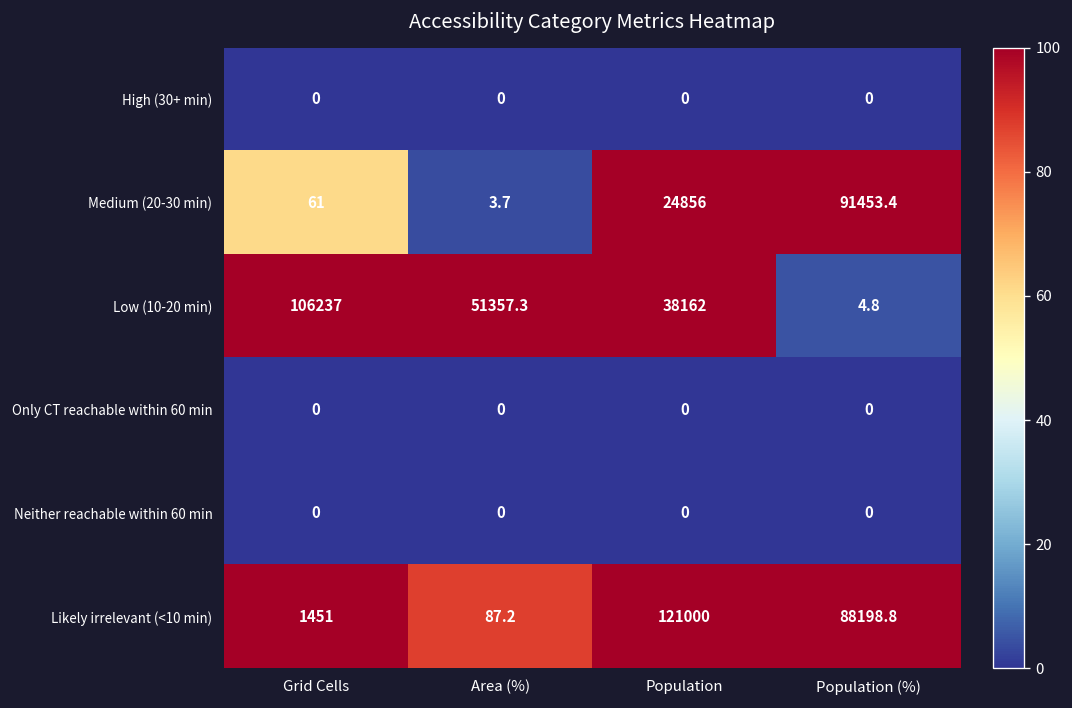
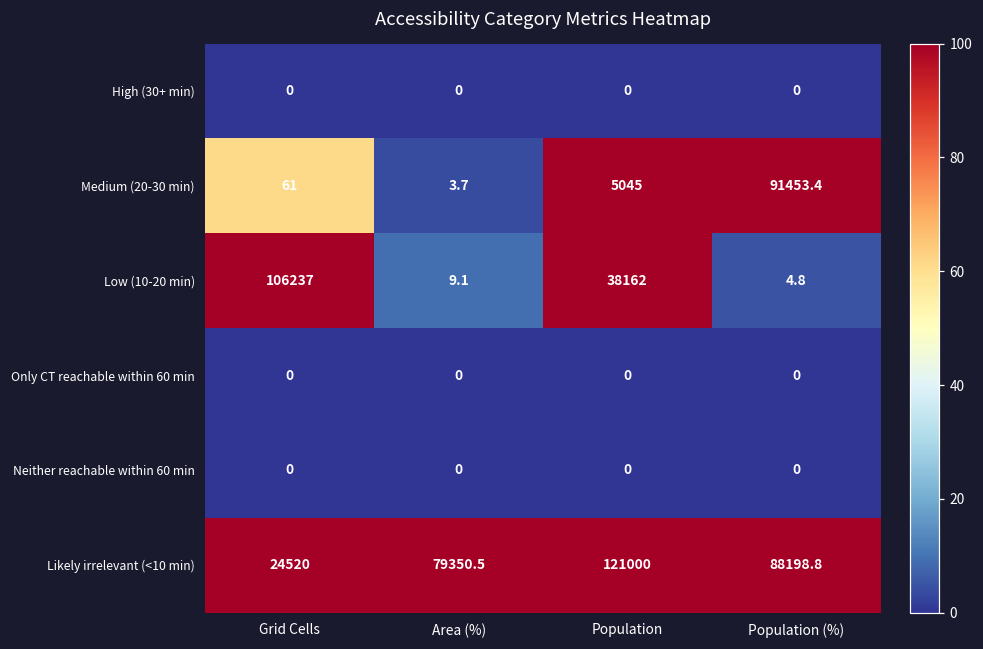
Medium (20-30 min), Population: 24856 -> 5045
Low (10-20 min), Area (%): 51357.3 -> 9.1
Likely irrelevant (<10 min), Grid Cells: 1451 -> 24520
Likely irrelevant (<10 min), Area (%): 87.2 -> 79350.5
